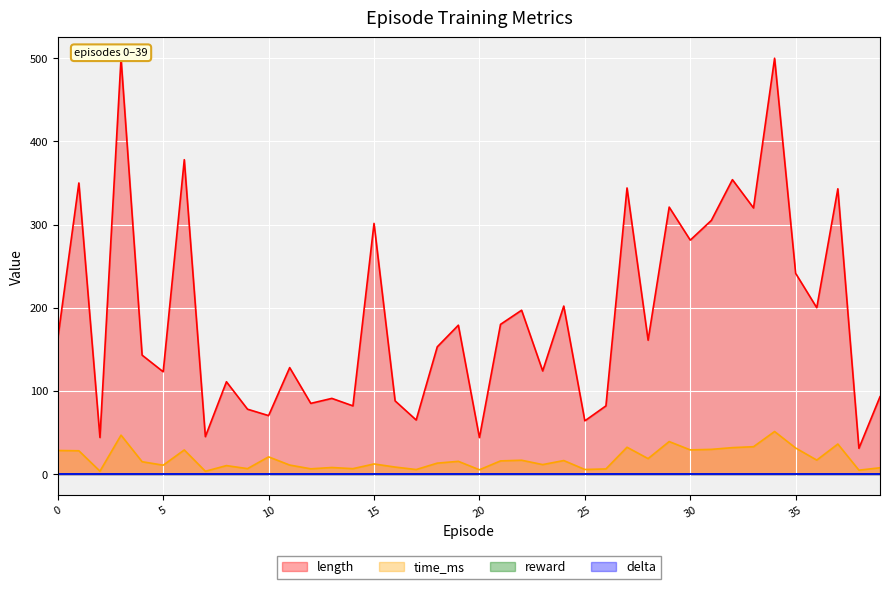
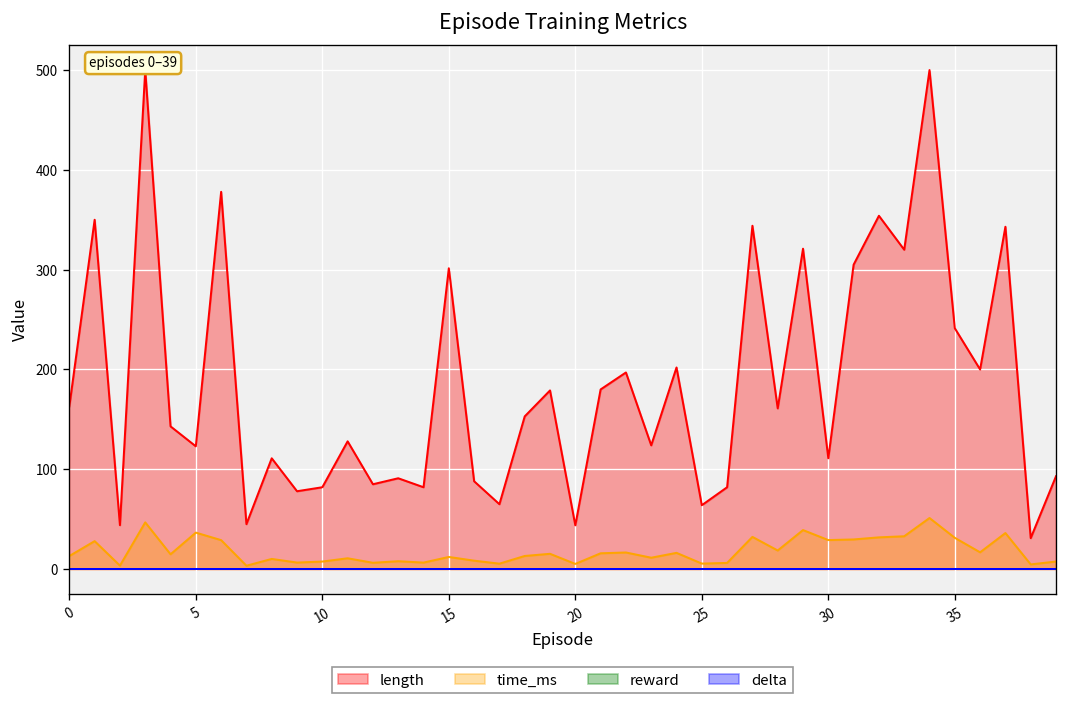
time_ms, 0: 30 -> 10
time_ms, 5: 10 -> 40
length, 10: 70 -> 80
time_ms, 10: 20 -> 10
length, 30: 280 -> 110
